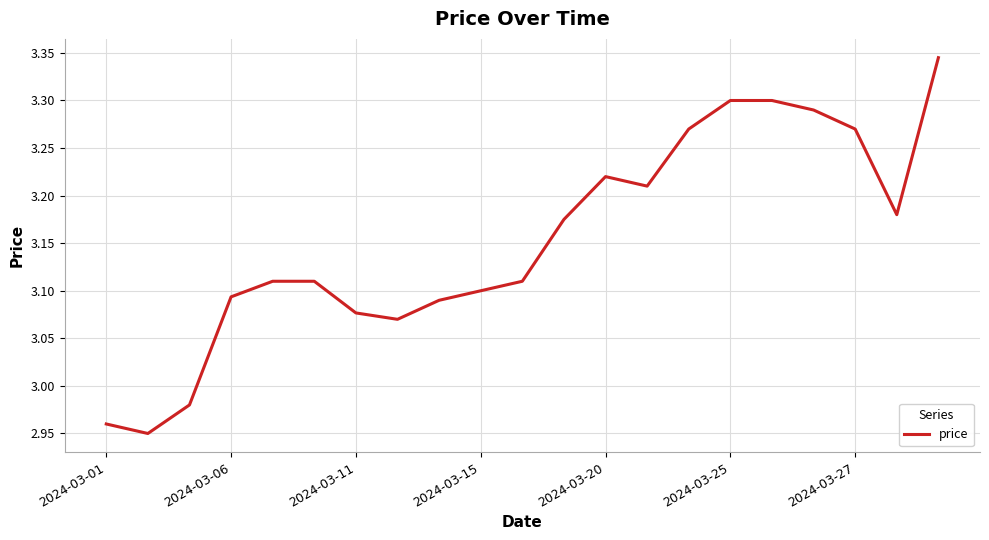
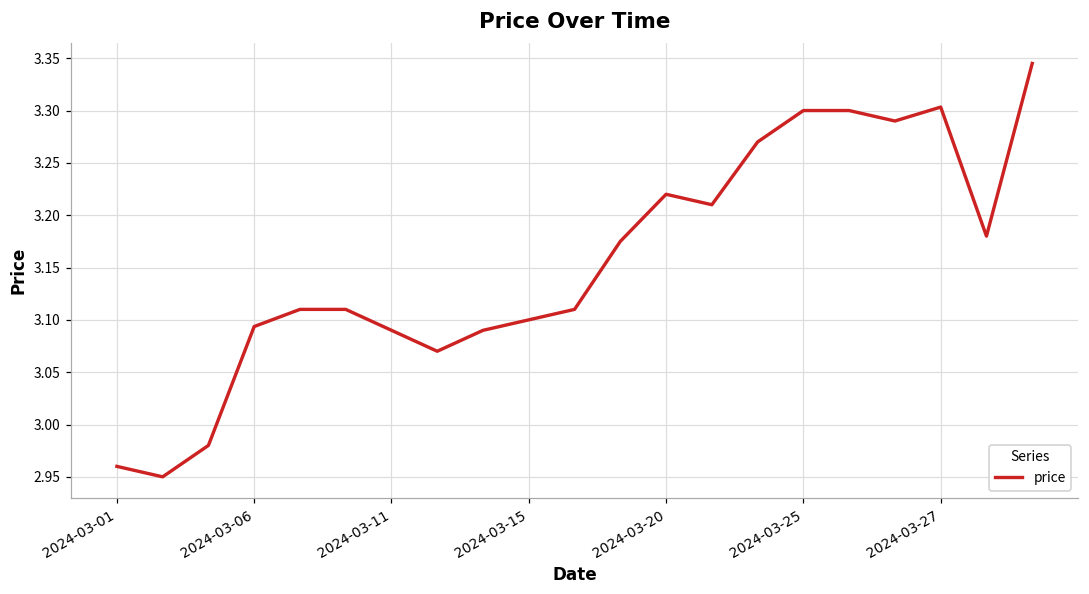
2024-03-11: 3.08 -> 3.09
2024-03-27: 3.27 -> 3.30
